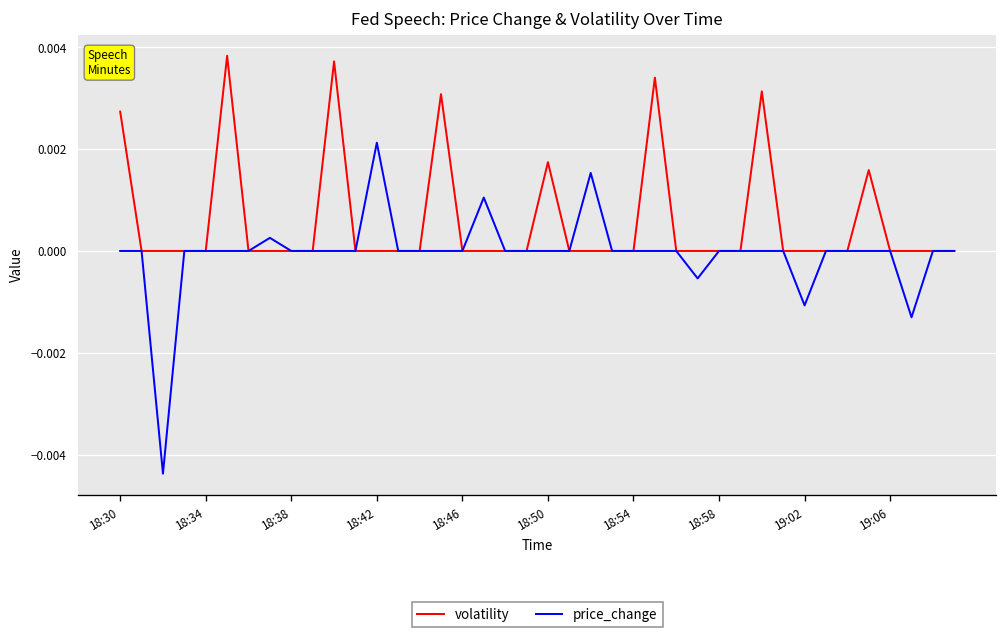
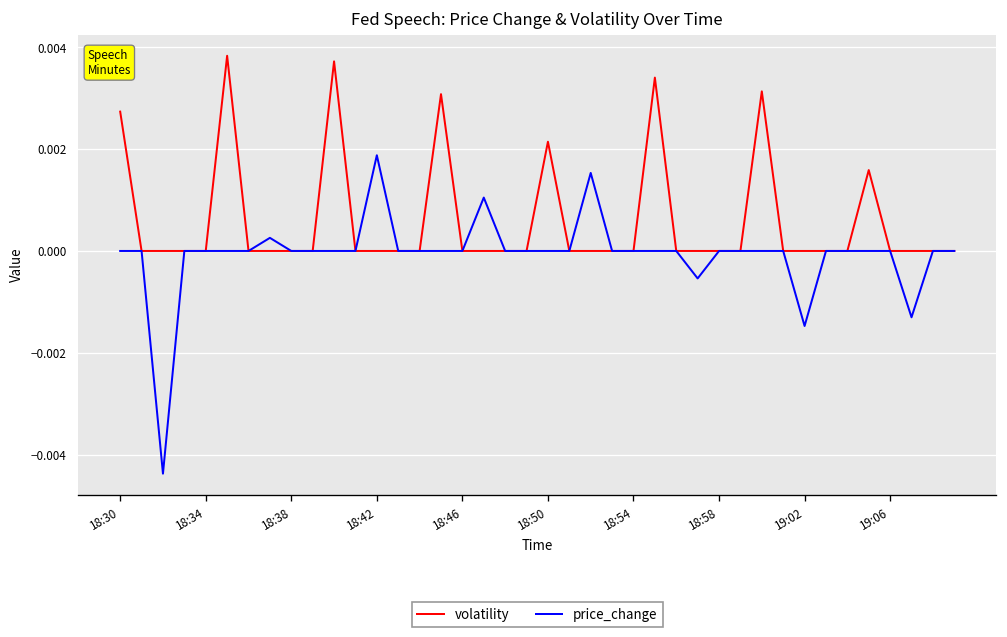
price_change, 18:42: 0.0021 -> 0.0019
volatility, 18:50: 0.0017 -> 0.0021
price_change, 19:02: -0.0011 -> -0.0015
